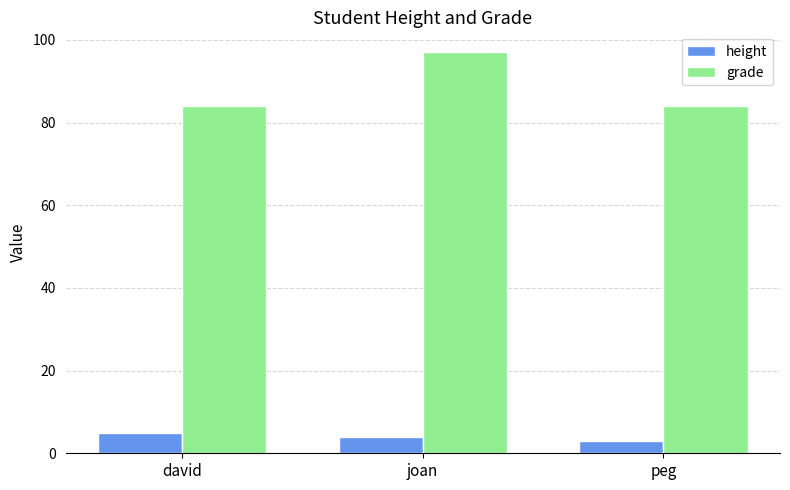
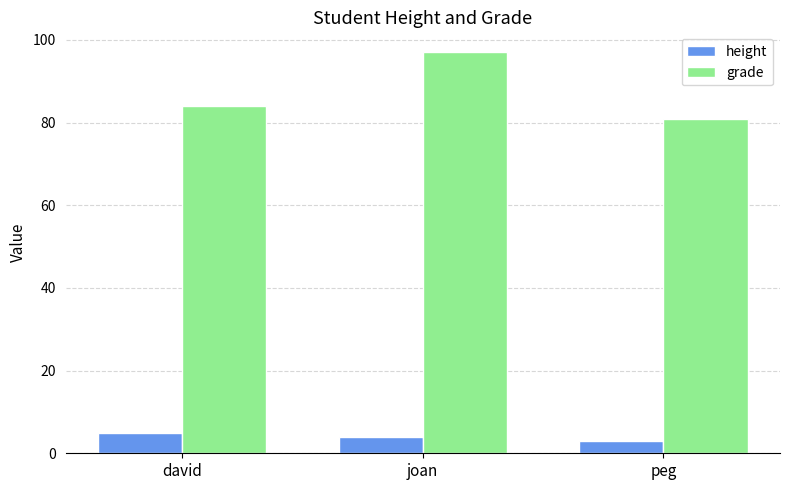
grade, peg: 84 -> 81
